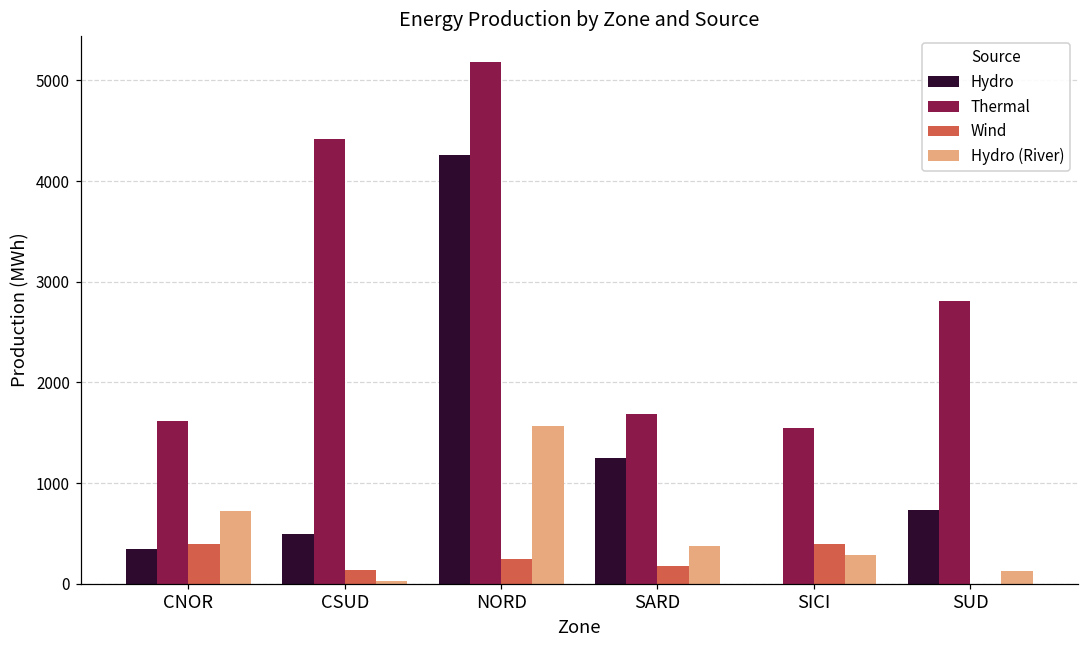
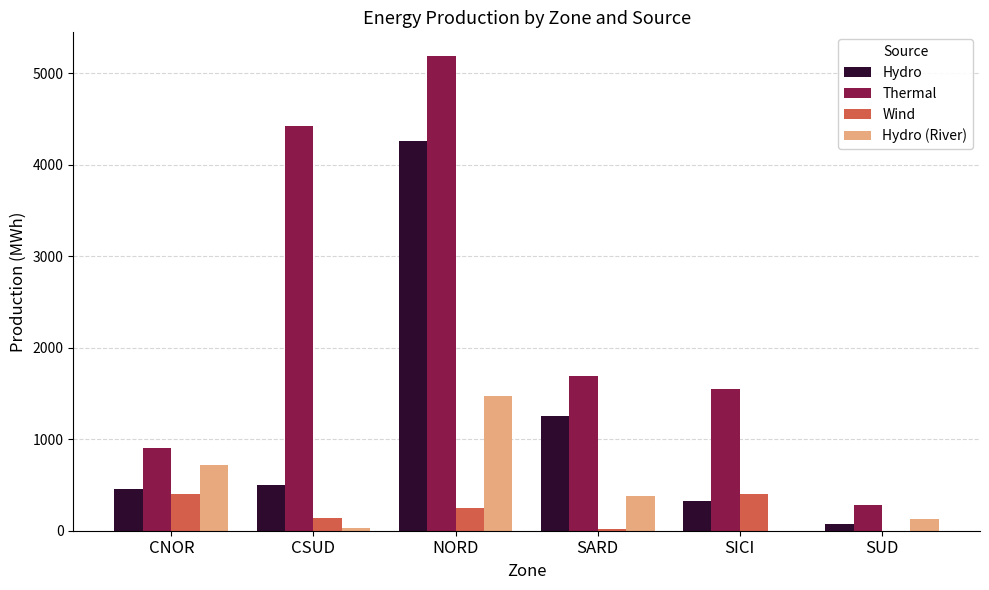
Hydro, CNOR: 300 -> 500
Thermal, CNOR: 1600 -> 900
Hydro (River), NORD: 1600 -> 1500
Wind, SARD: 200 -> 0
Hydro, SICI: 0 -> 300
Hydro (River), SICI: 300 -> 0
Hydro, SUD: 700 -> 100
Thermal, SUD: 2800 -> 300
